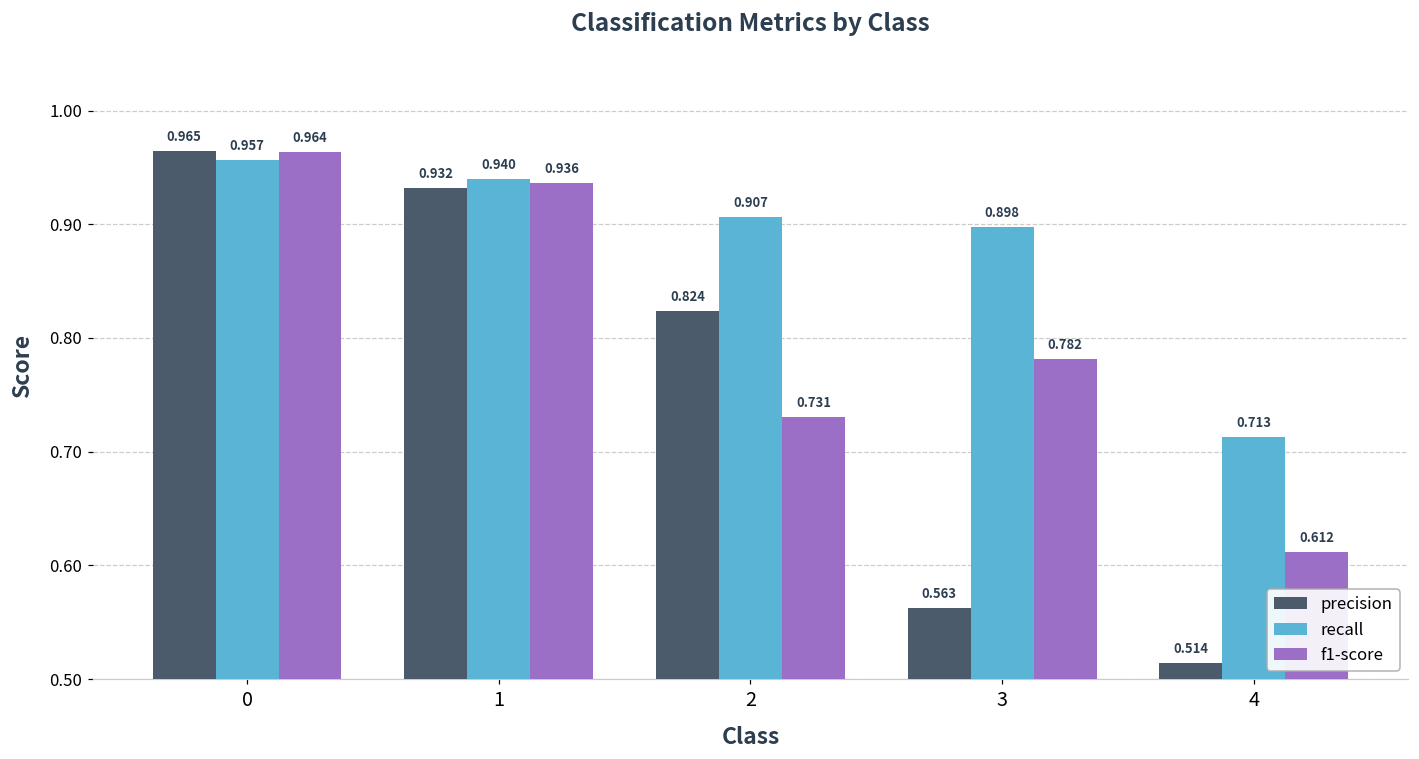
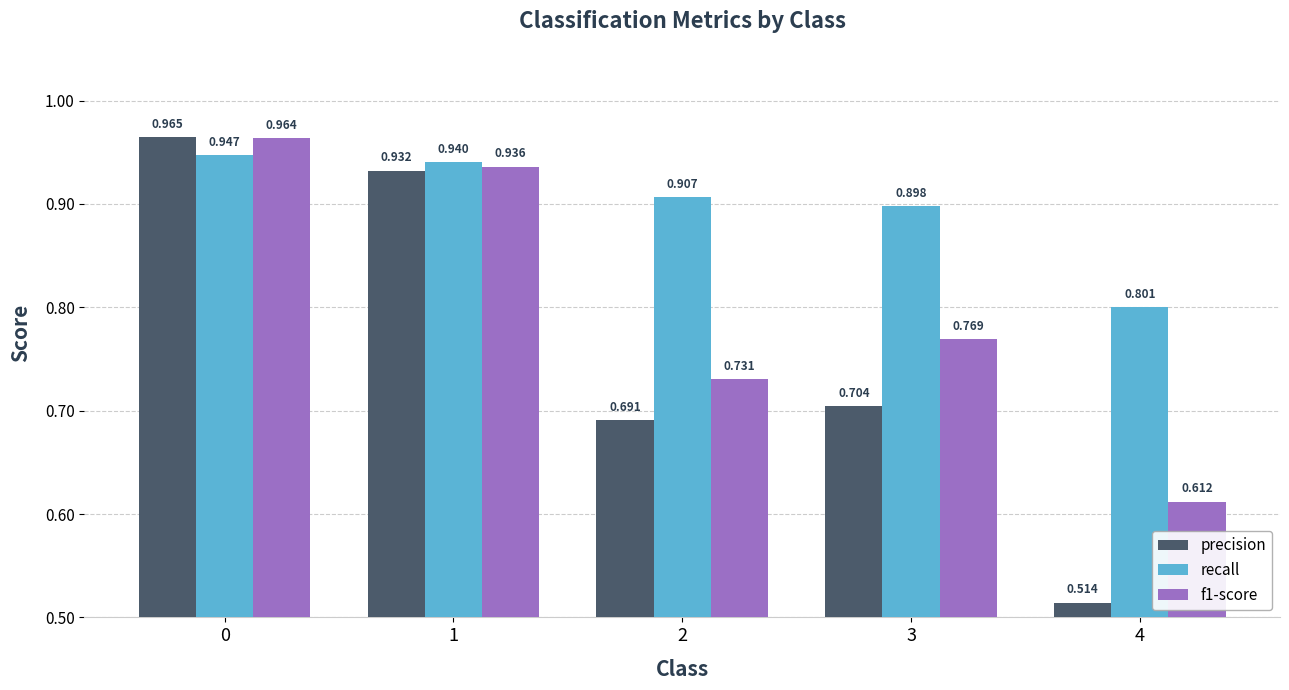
recall, 0: 0.957 -> 0.947
precision, 2: 0.824 -> 0.691
precision, 3: 0.563 -> 0.704
f1-score, 3: 0.782 -> 0.769
recall, 4: 0.713 -> 0.801
